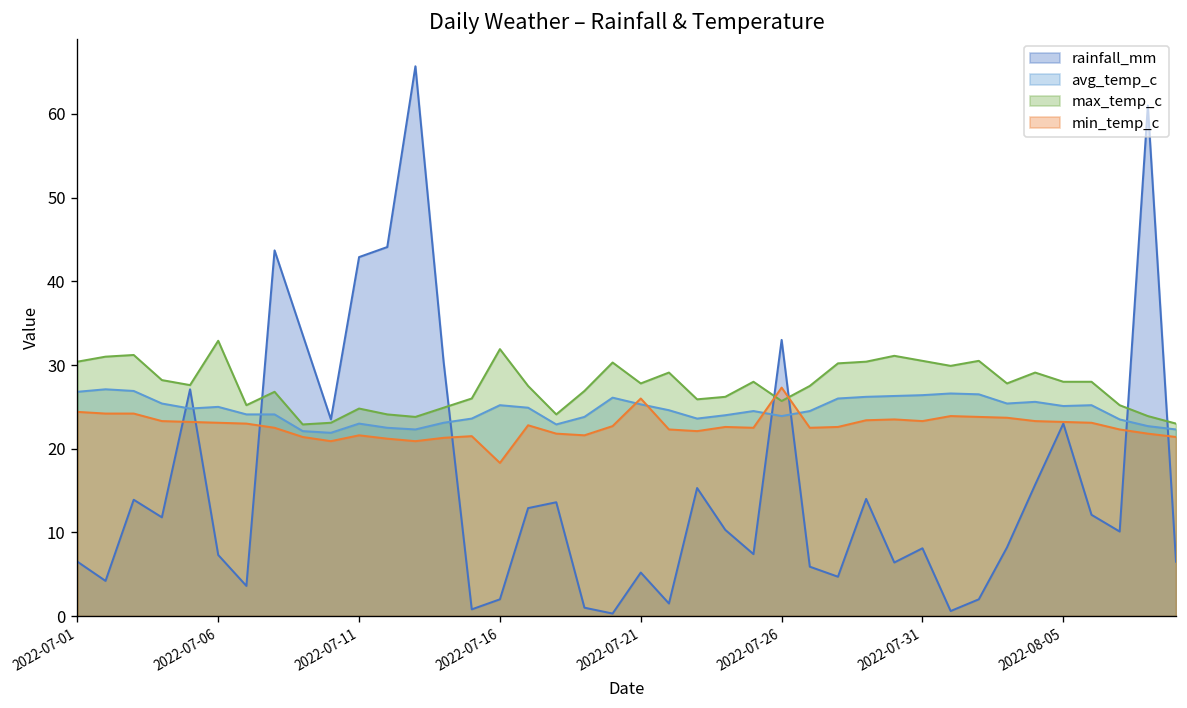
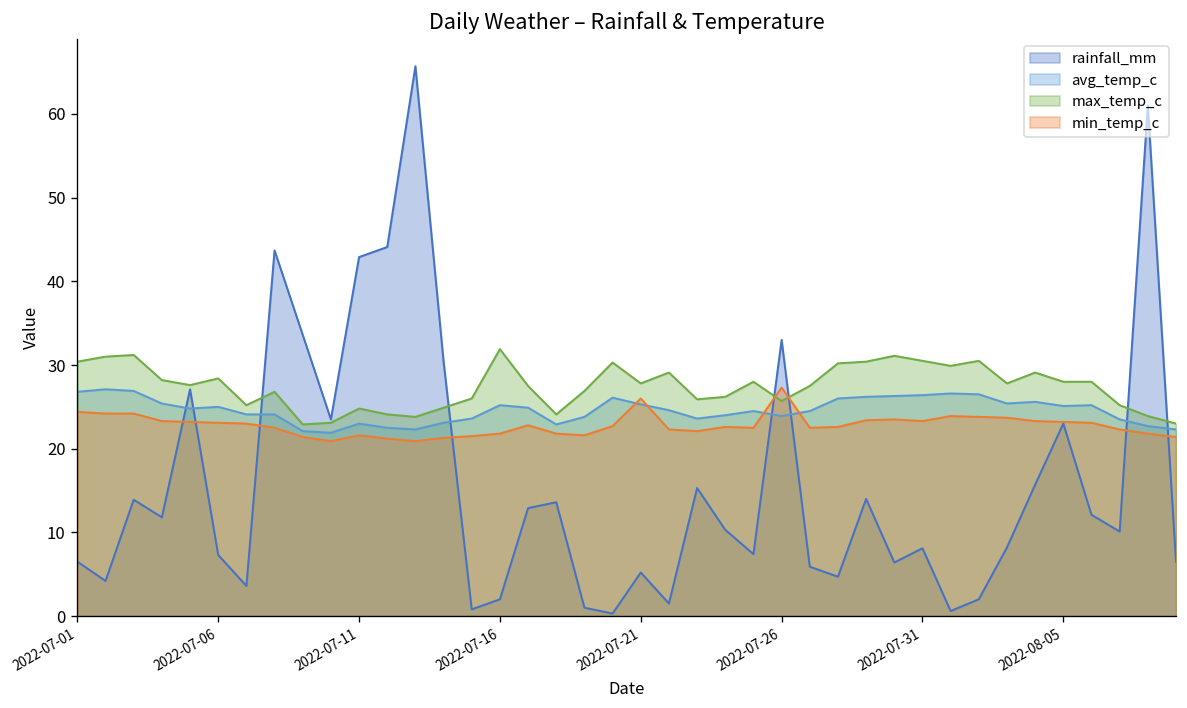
max_temp_c, 2022-07-06: 33 -> 28
min_temp_c, 2022-07-16: 18 -> 22
